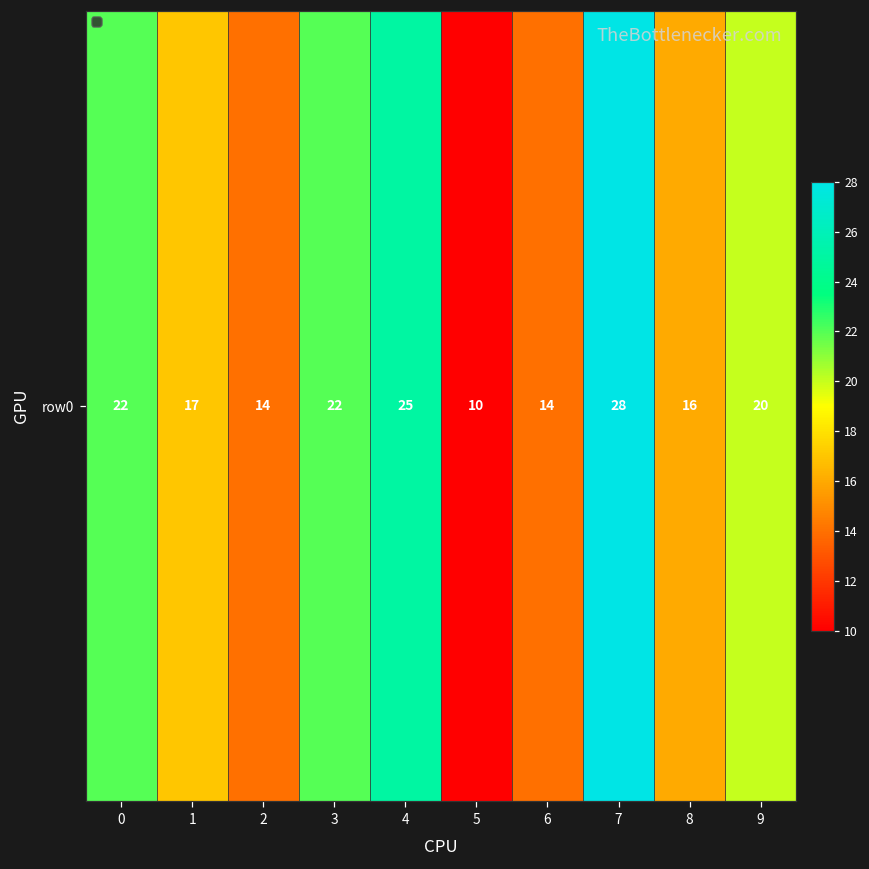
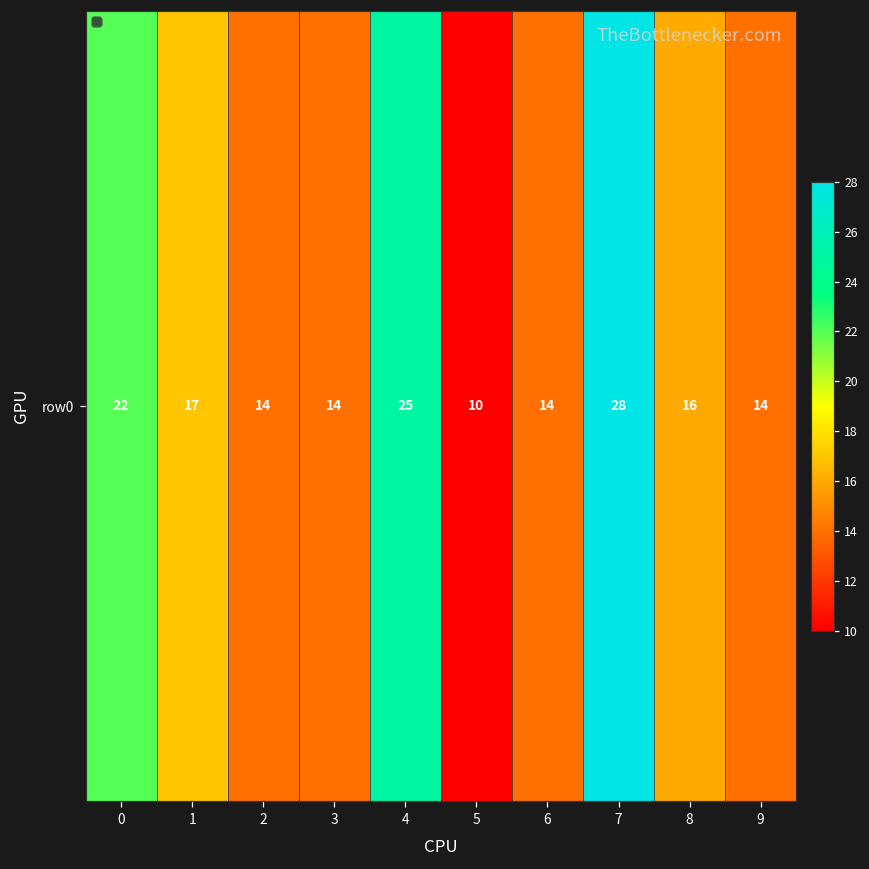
row0, 3: 22 -> 14
row0, 9: 20 -> 14
